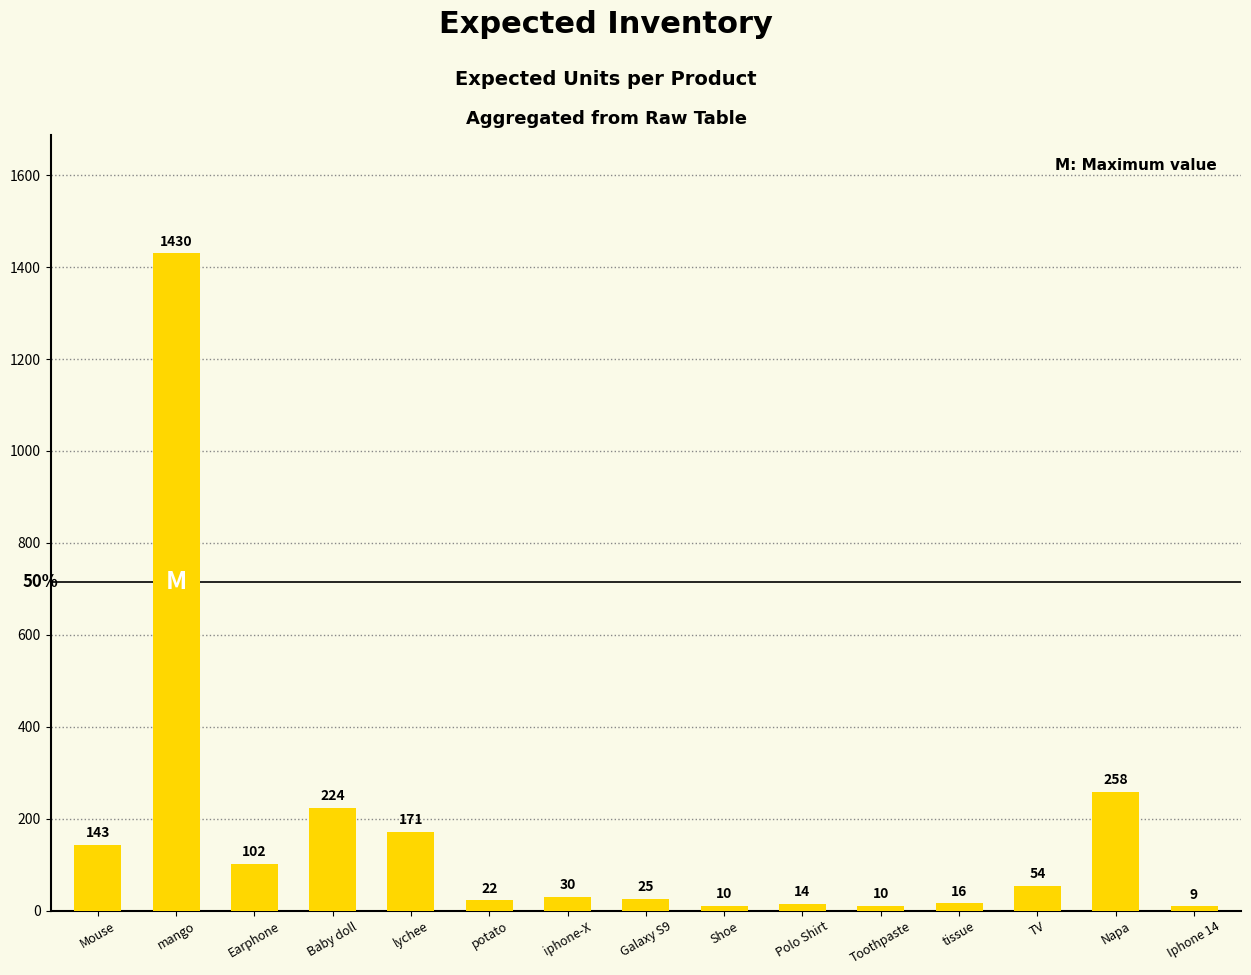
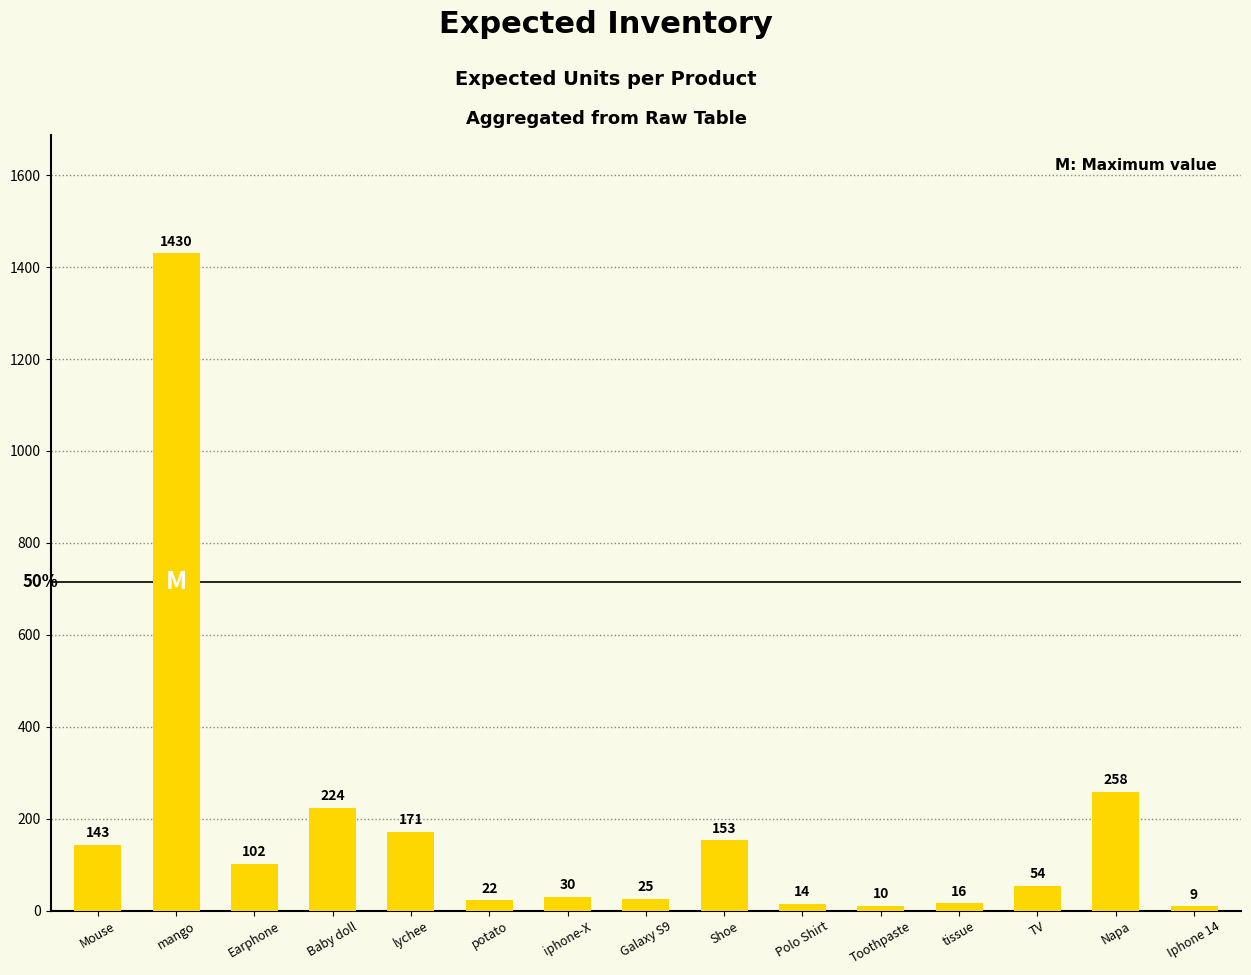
Shoe: 10 -> 153
